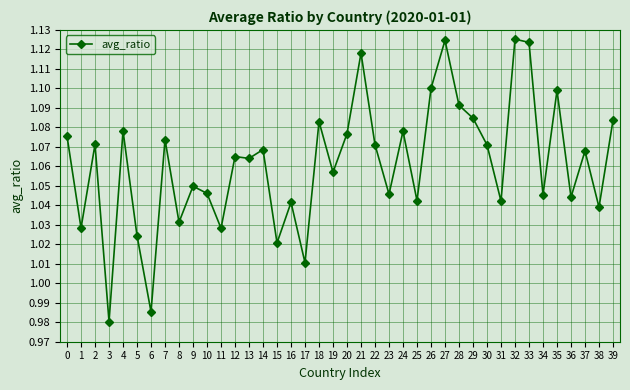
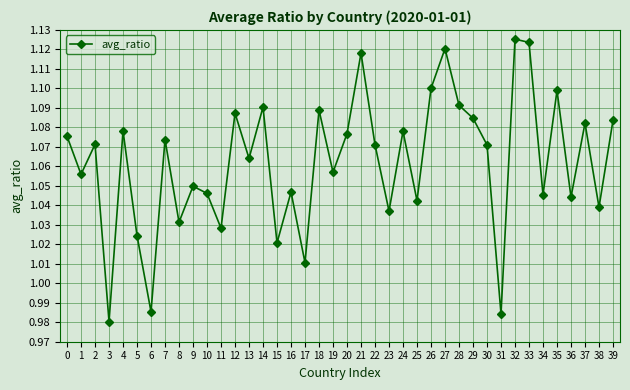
1: 1.028 -> 1.056
12: 1.065 -> 1.087
14: 1.069 -> 1.090
16: 1.041 -> 1.047
18: 1.083 -> 1.089
23: 1.046 -> 1.037
27: 1.125 -> 1.120
31: 1.042 -> 0.984
37: 1.068 -> 1.082
